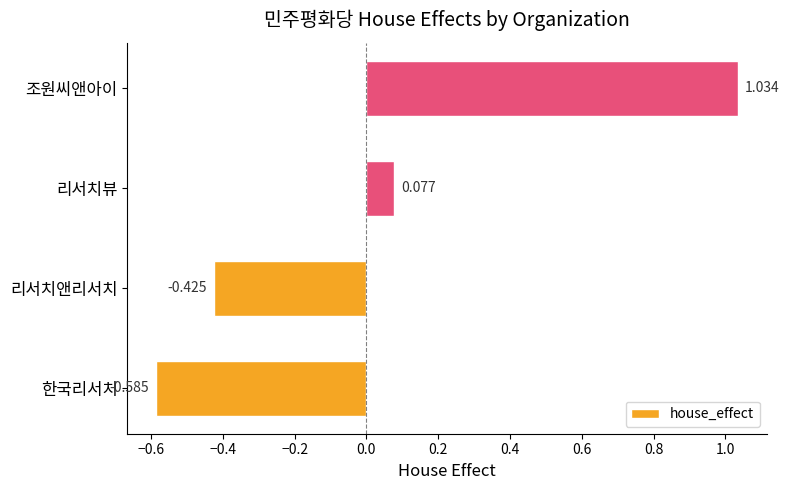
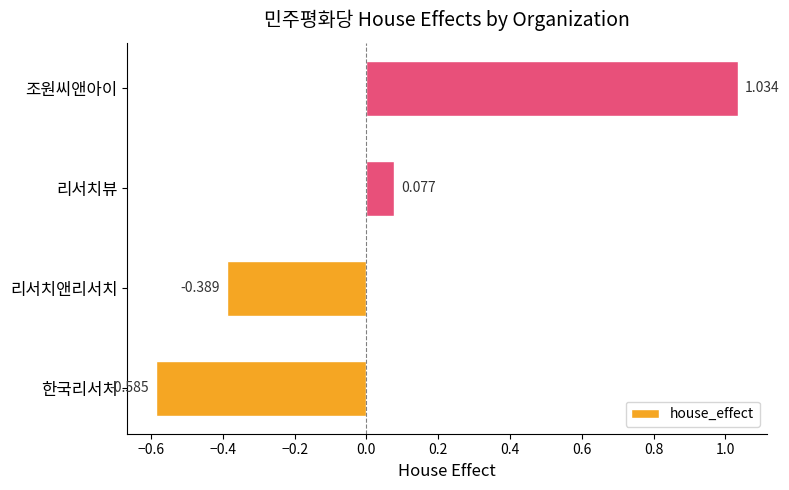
리서치앤리서치: -0.425 -> -0.389
